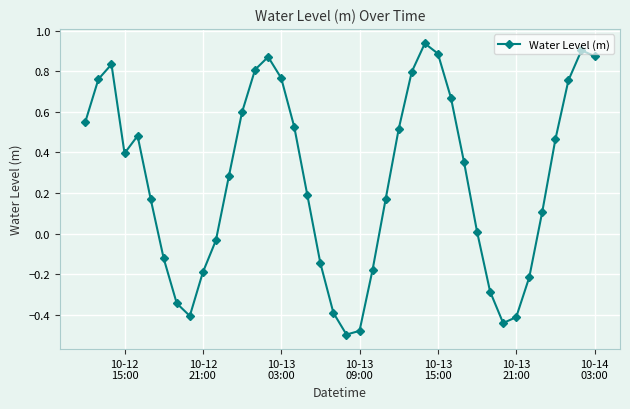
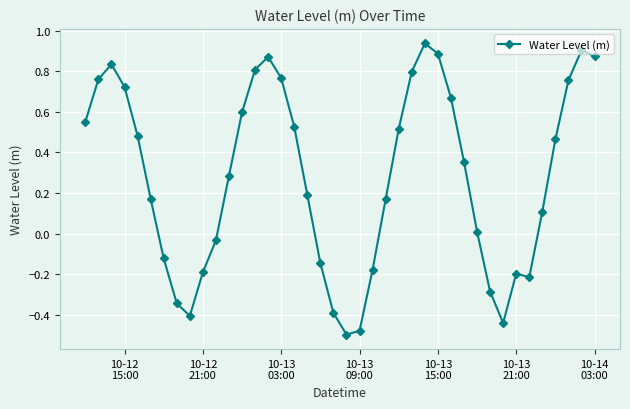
10-12 15:00: 0.40 -> 0.72
10-13 21:00: -0.41 -> -0.20
